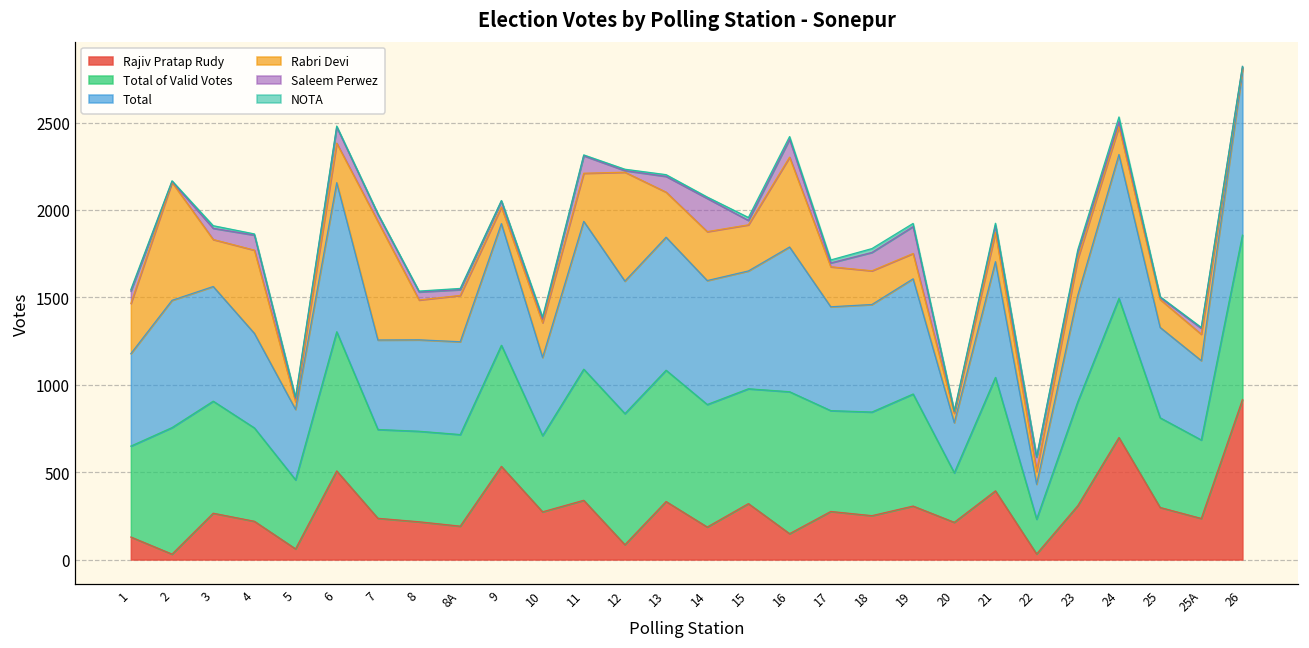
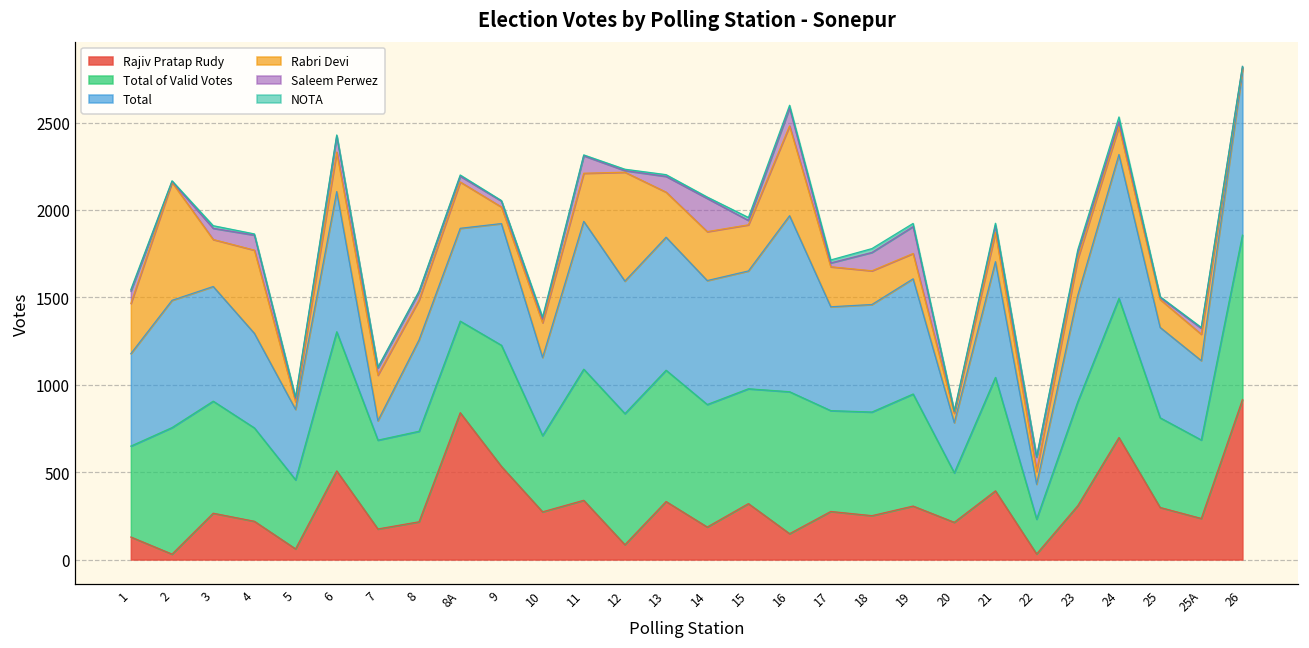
Total, 6: 850 -> 800
Rajiv Pratap Rudy, 7: 240 -> 180
Total, 7: 510 -> 110
Rabri Devi, 7: 680 -> 260
Rajiv Pratap Rudy, 8A: 190 -> 840
Total, 16: 830 -> 1010
